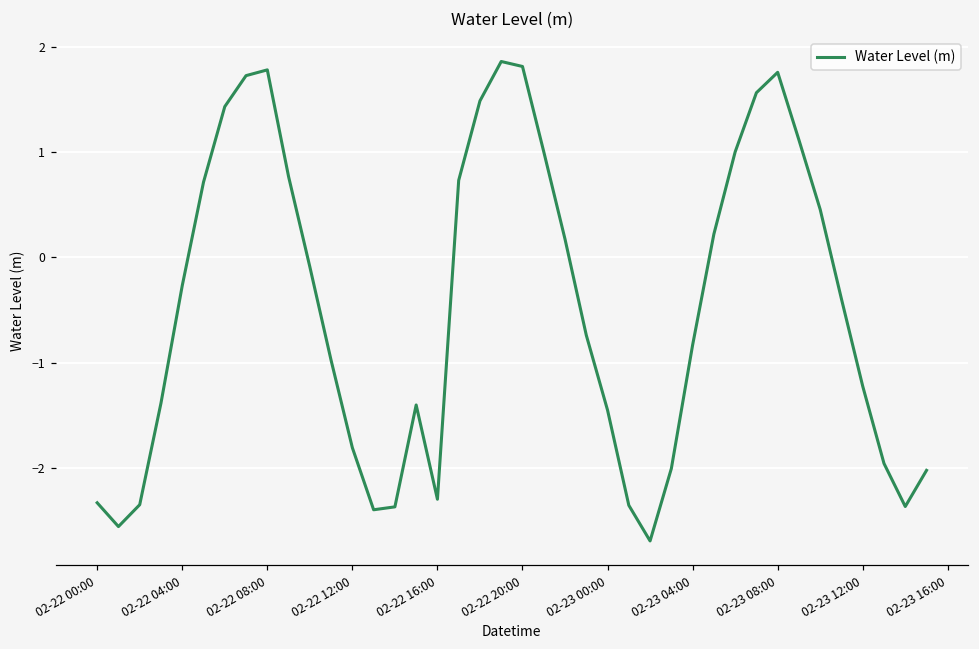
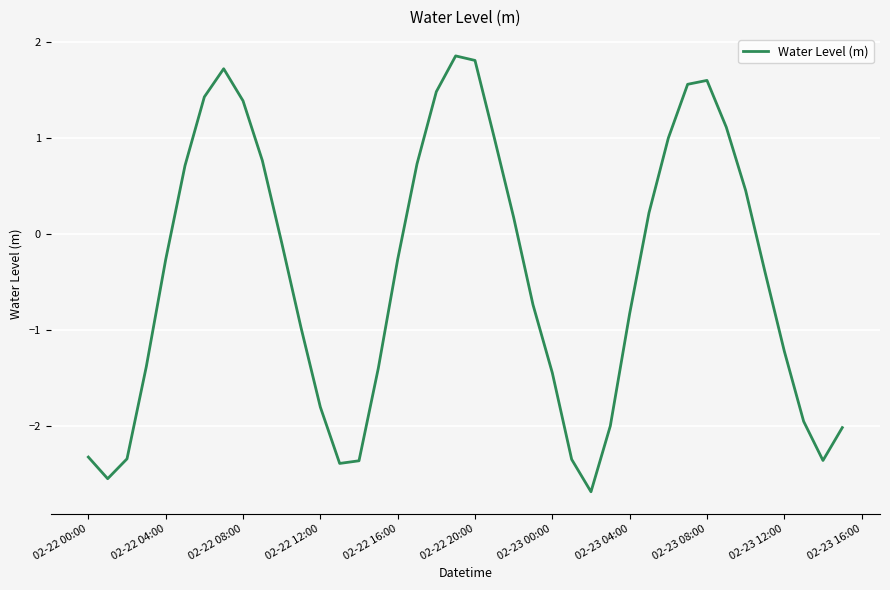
02-22 08:00: 1.8 -> 1.4
02-22 16:00: -2.3 -> -0.3
02-23 08:00: 1.8 -> 1.6
